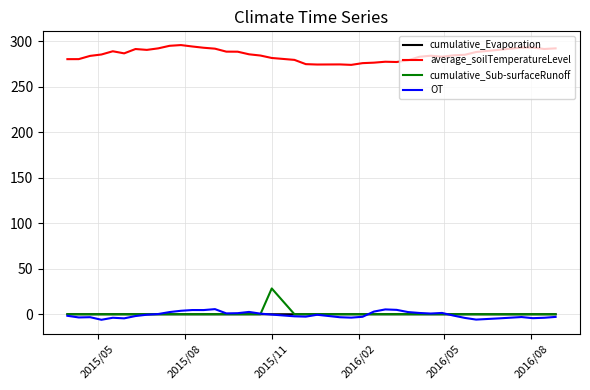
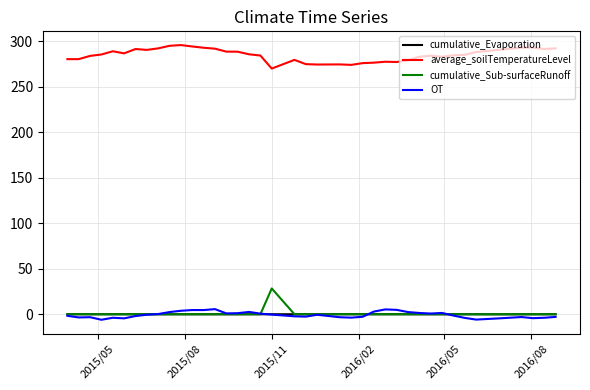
average_soilTemperatureLevel, 2015/11: 280 -> 270
